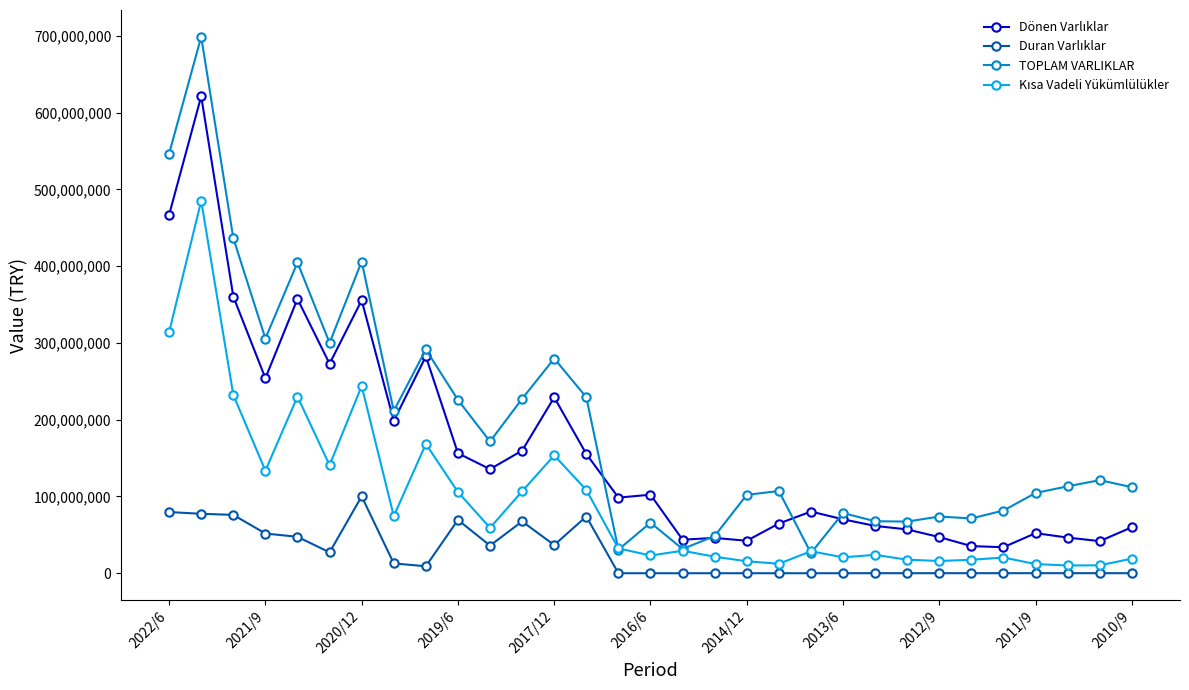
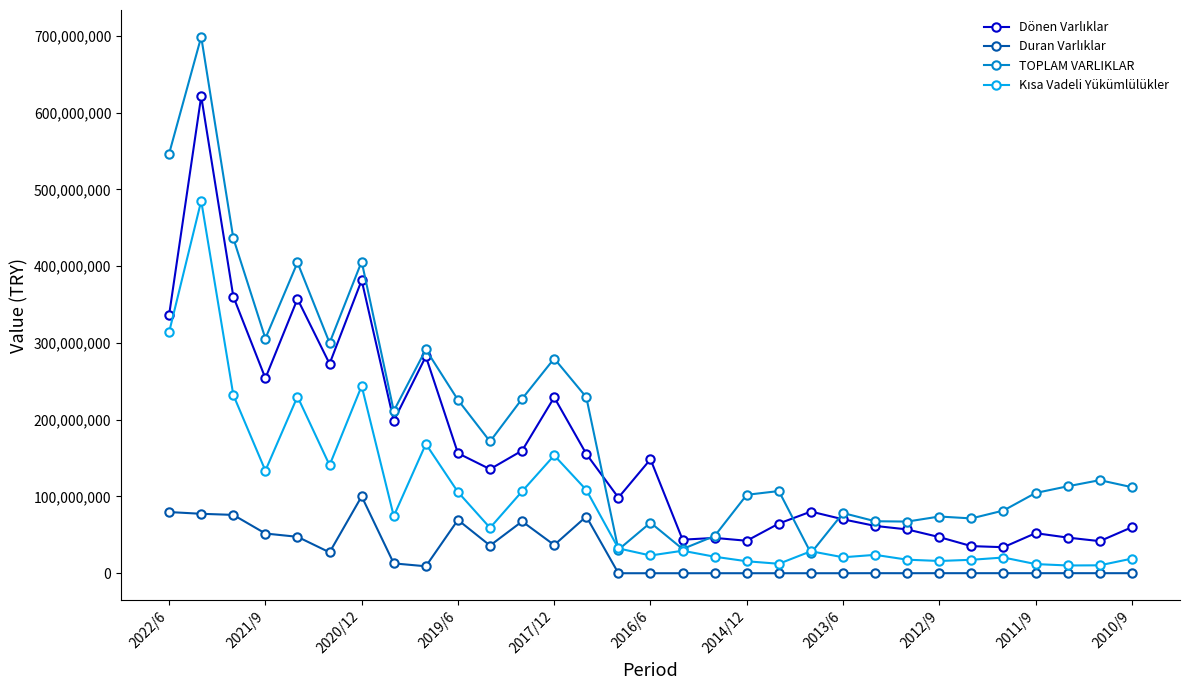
Dönen Varlıklar, 2022/6: 470,000,000 -> 340,000,000
Dönen Varlıklar, 2020/12: 360,000,000 -> 380,000,000
Dönen Varlıklar, 2016/6: 100,000,000 -> 150,000,000
